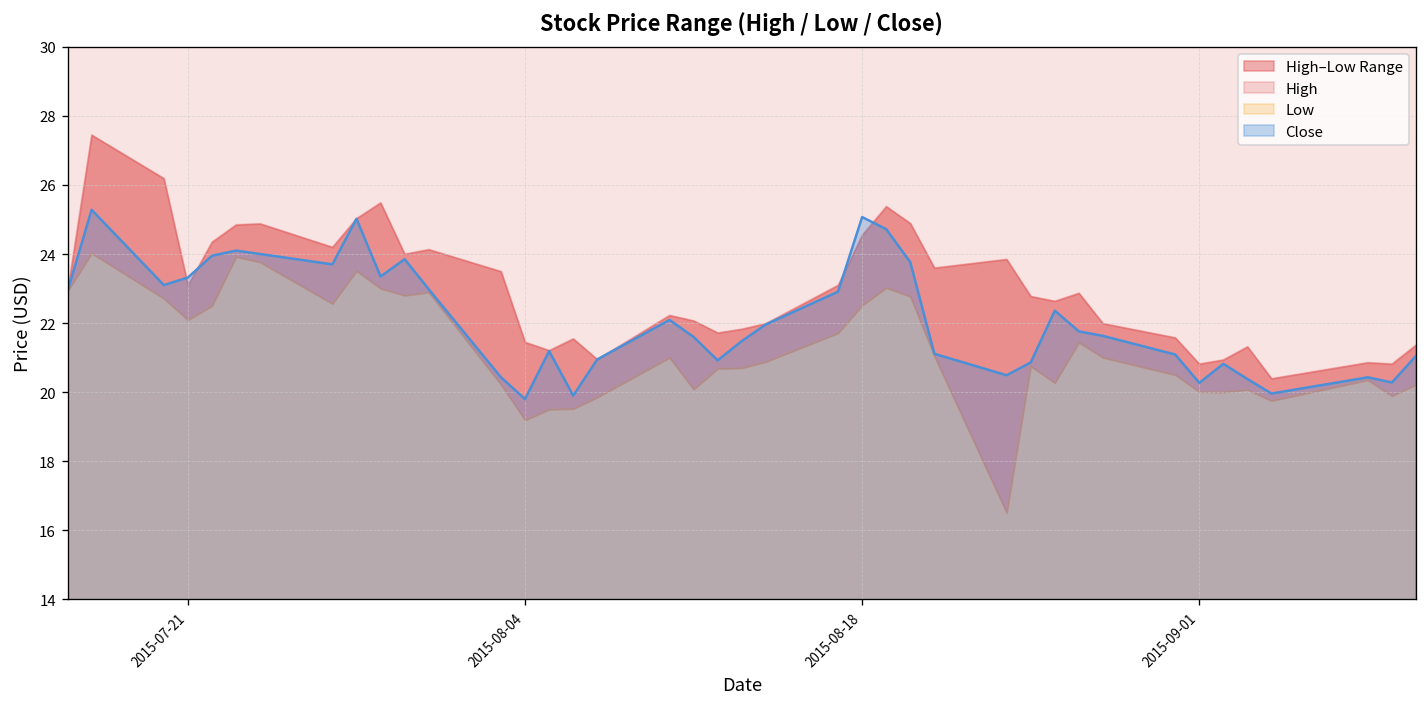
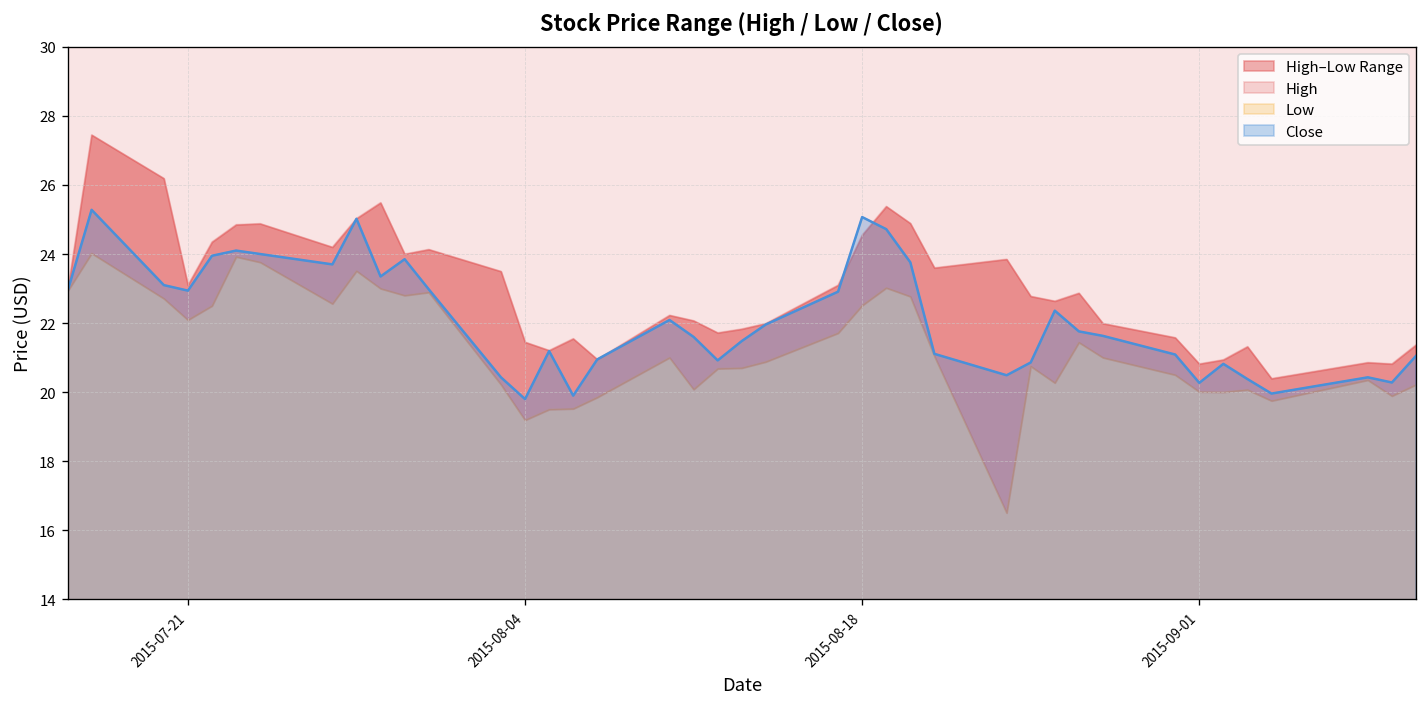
Close, 2015-07-21: 23.3 -> 22.9
